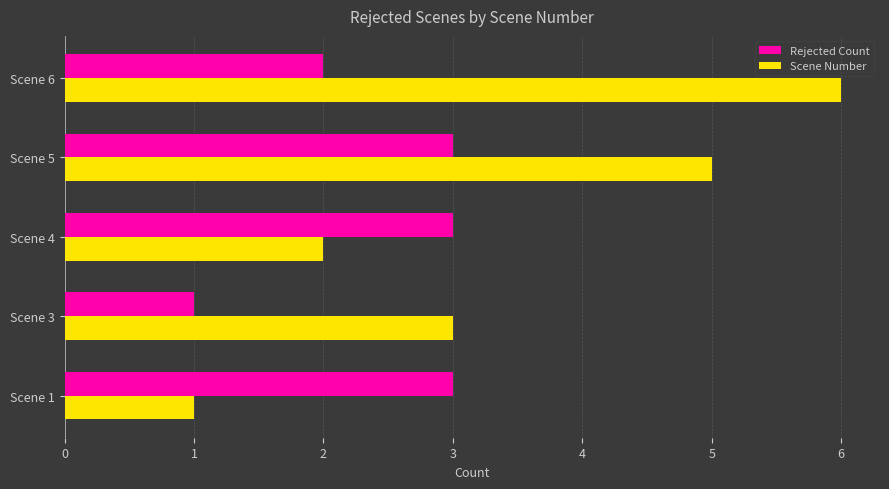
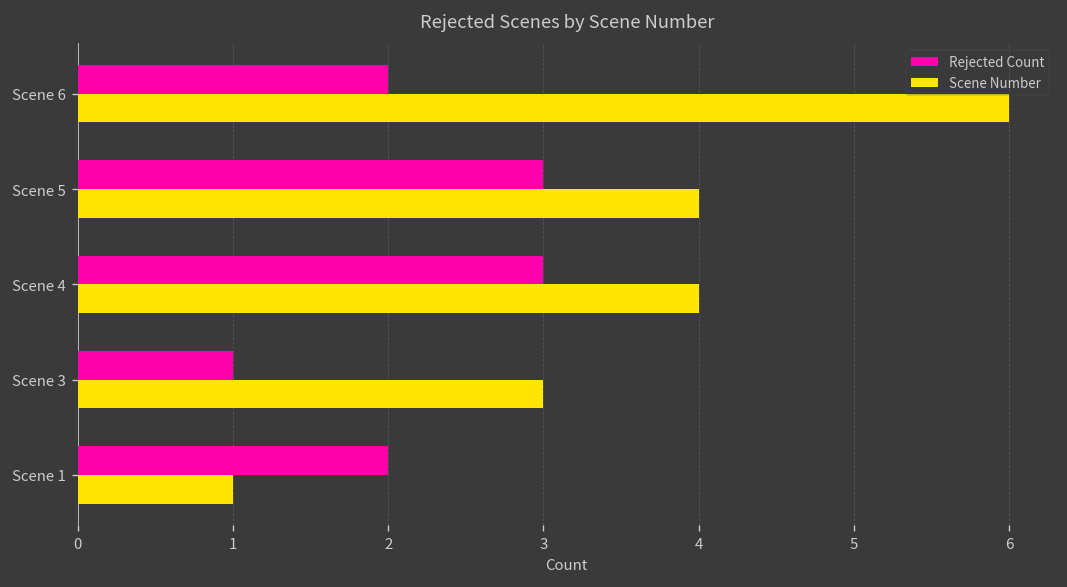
Scene Number, Scene 5: 5 -> 4
Scene Number, Scene 4: 2 -> 4
Rejected Count, Scene 1: 3 -> 2
